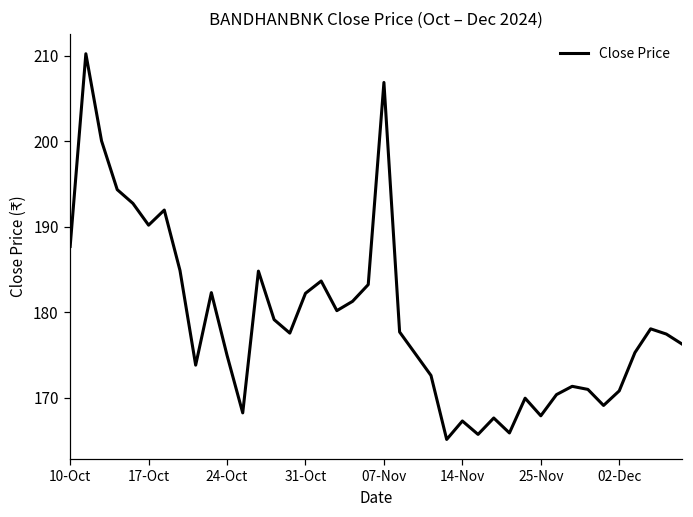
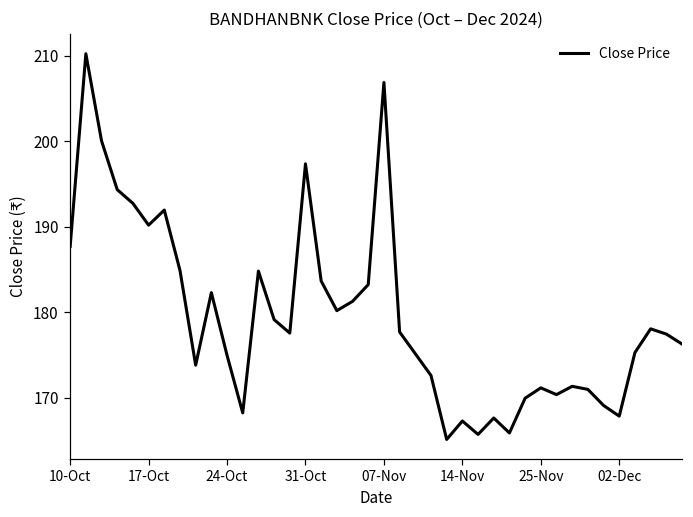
31-Oct: 182 -> 197
25-Nov: 168 -> 171
02-Dec: 171 -> 168
